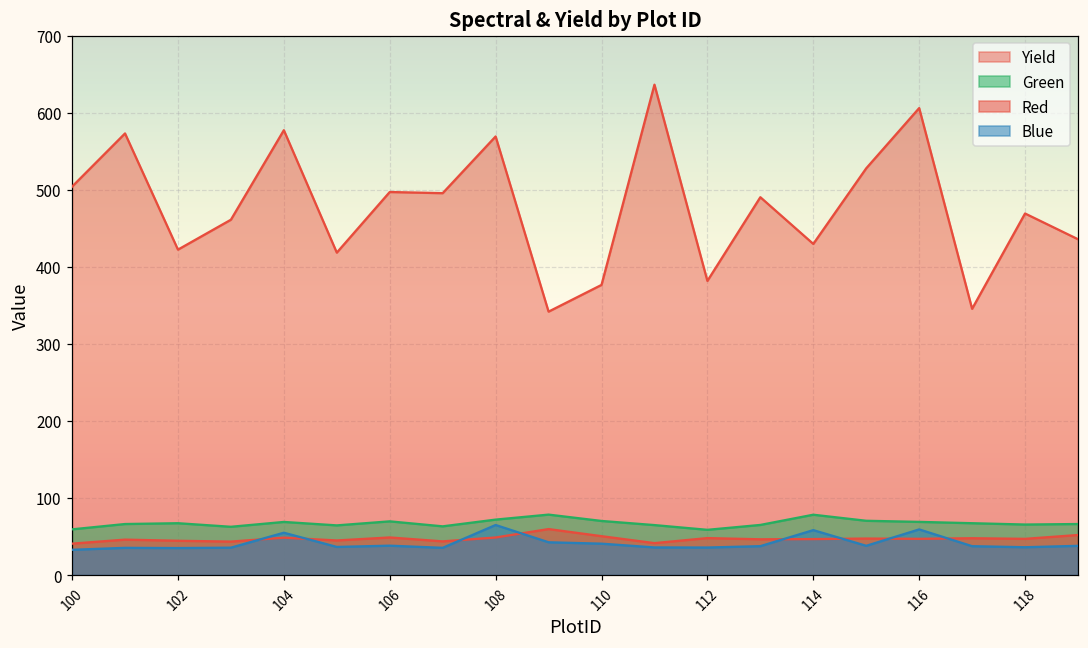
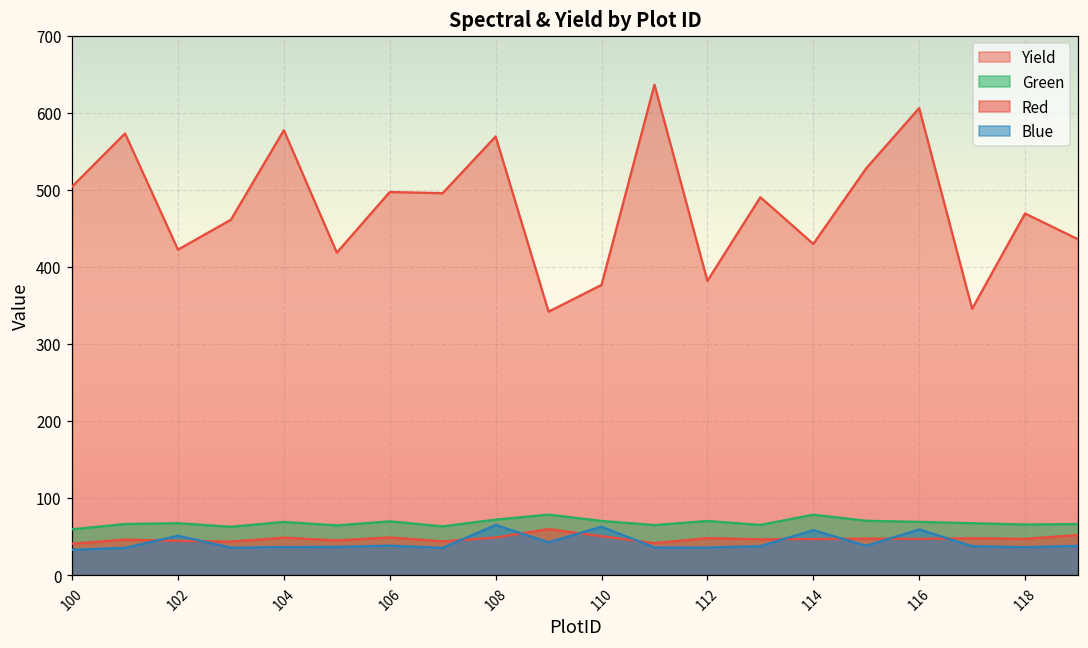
Blue, 102: 40 -> 50
Blue, 104: 50 -> 40
Blue, 110: 40 -> 60
Green, 112: 60 -> 70
